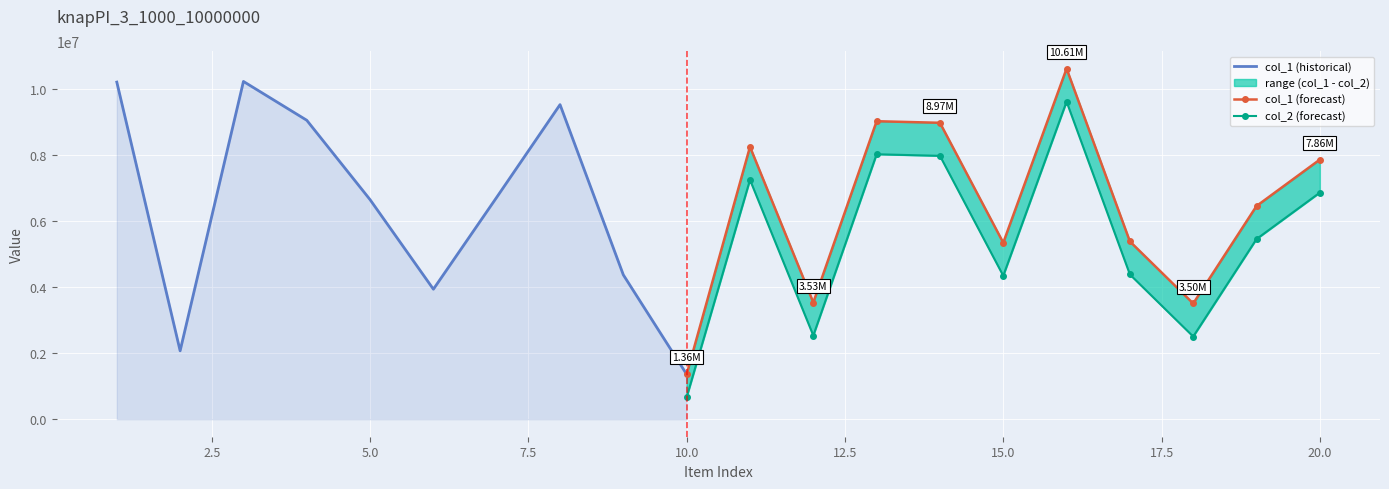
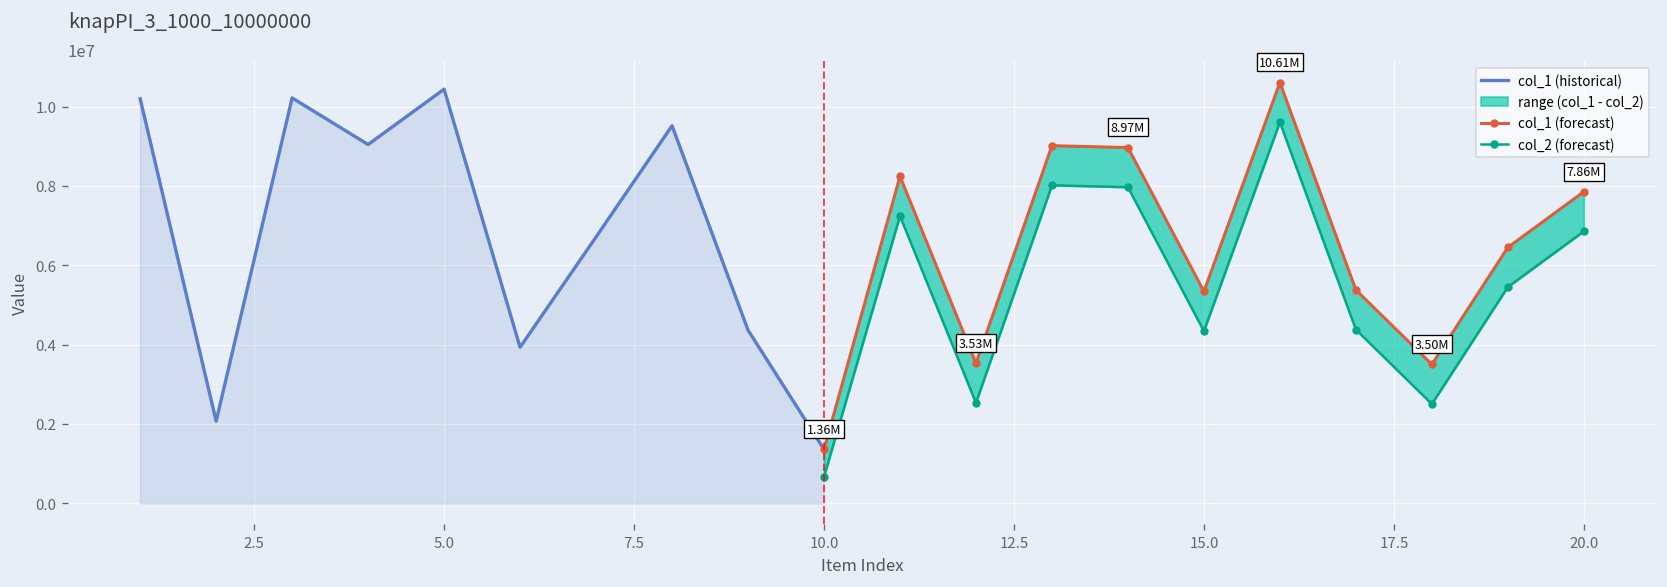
col_1 (historical), 5.0: 6600000 -> 10400000
